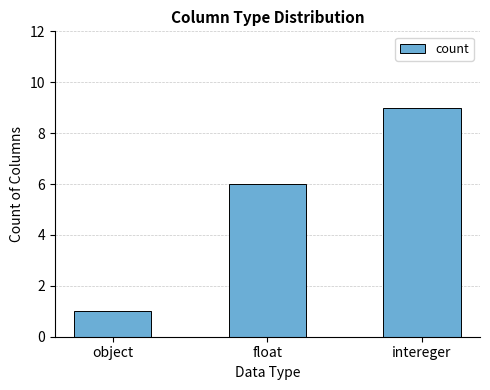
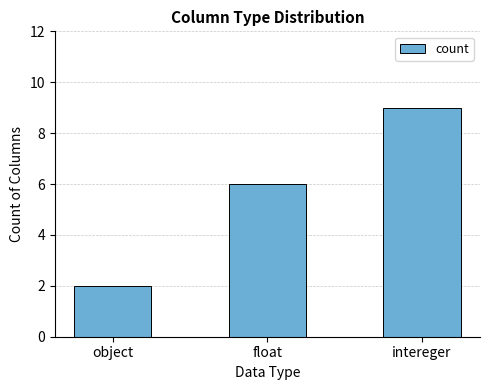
object: 1 -> 2
